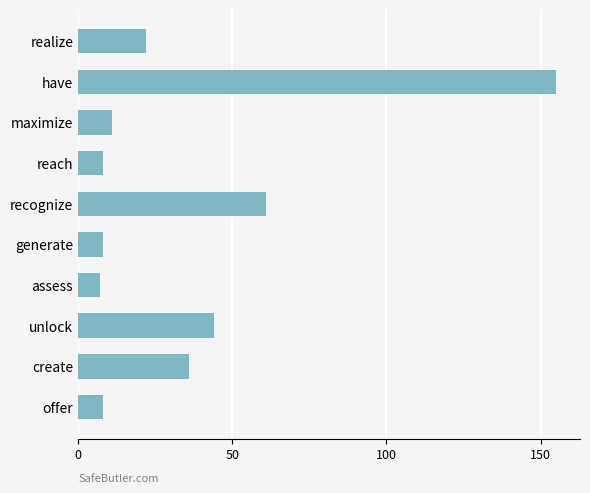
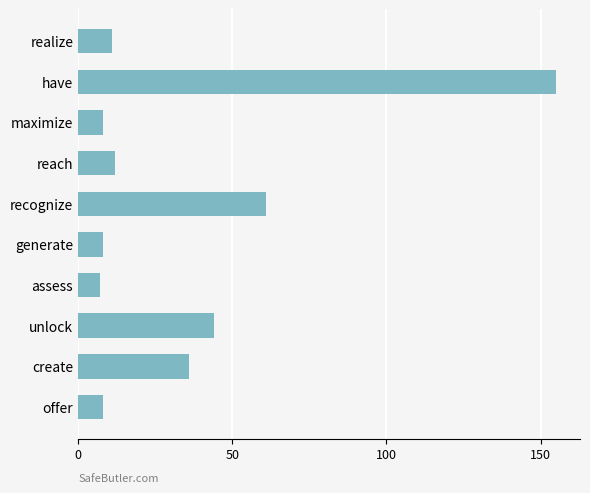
realize: 22 -> 11
maximize: 11 -> 8
reach: 8 -> 12
